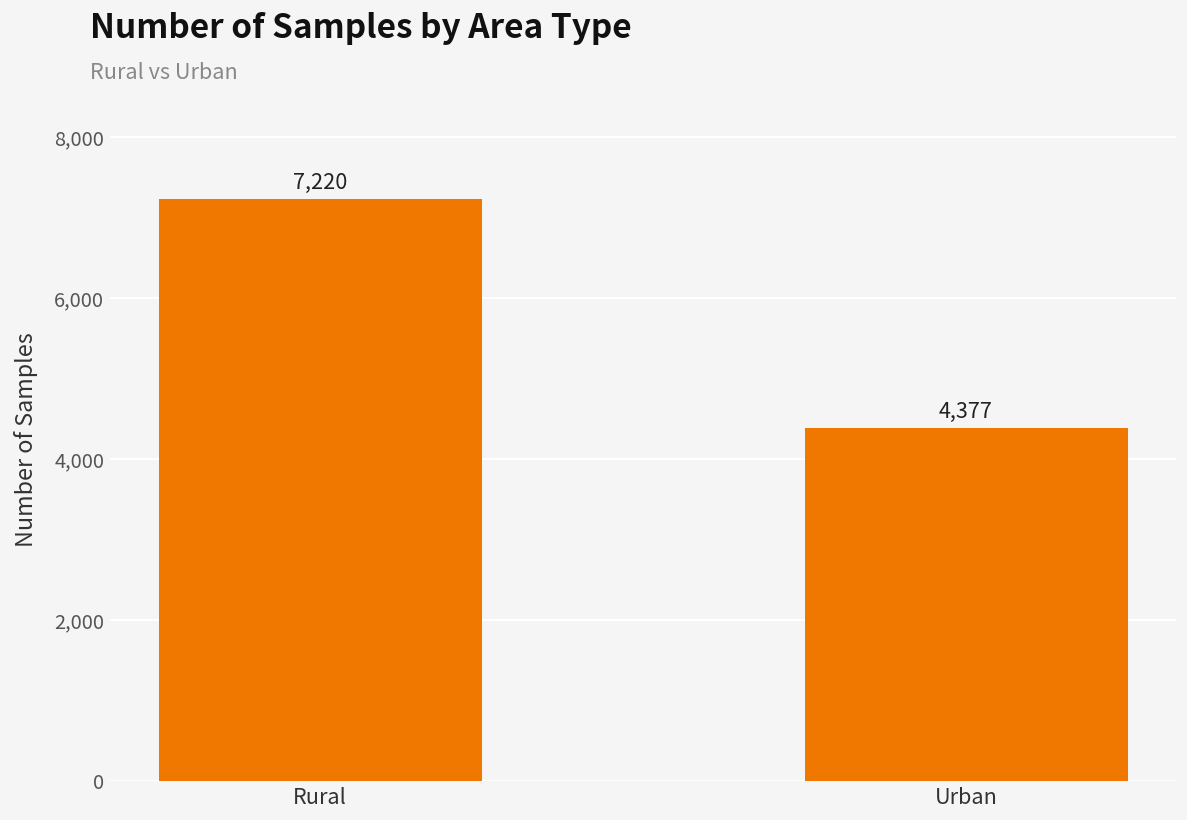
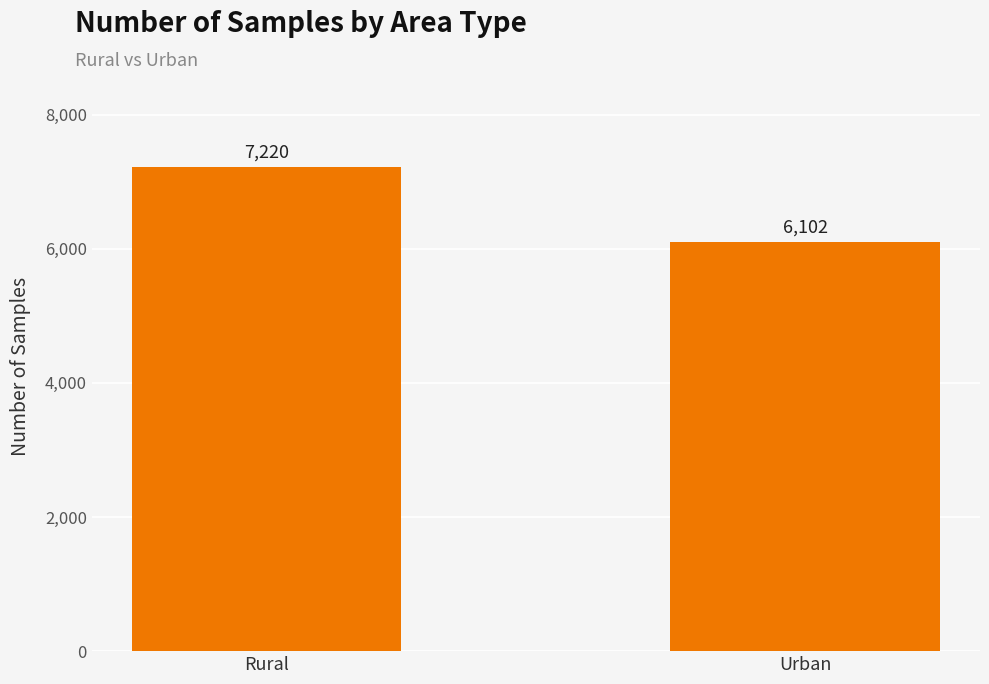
Urban: 4,377 -> 6,102
